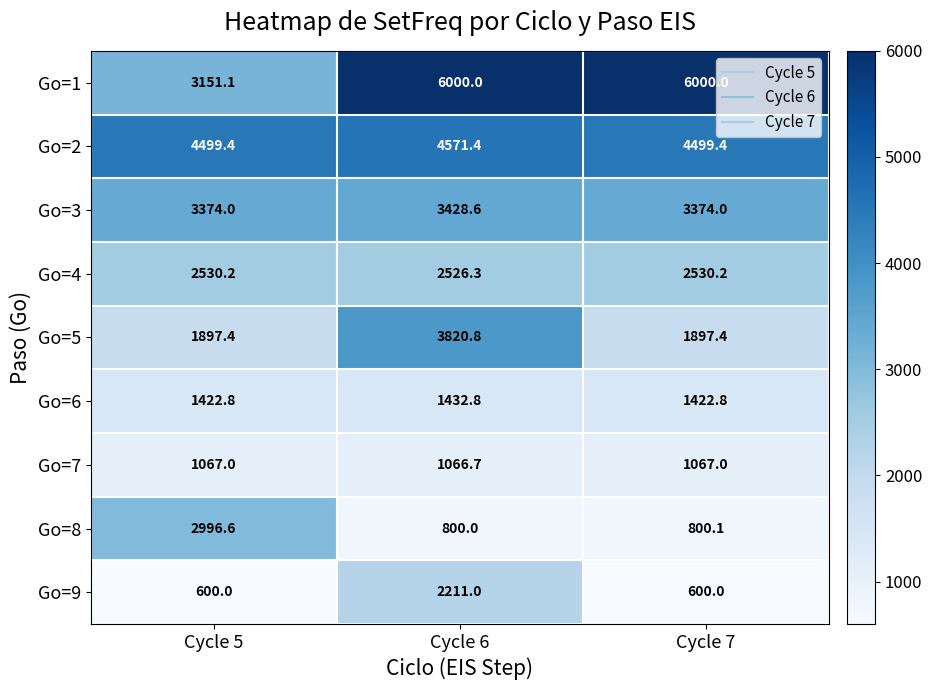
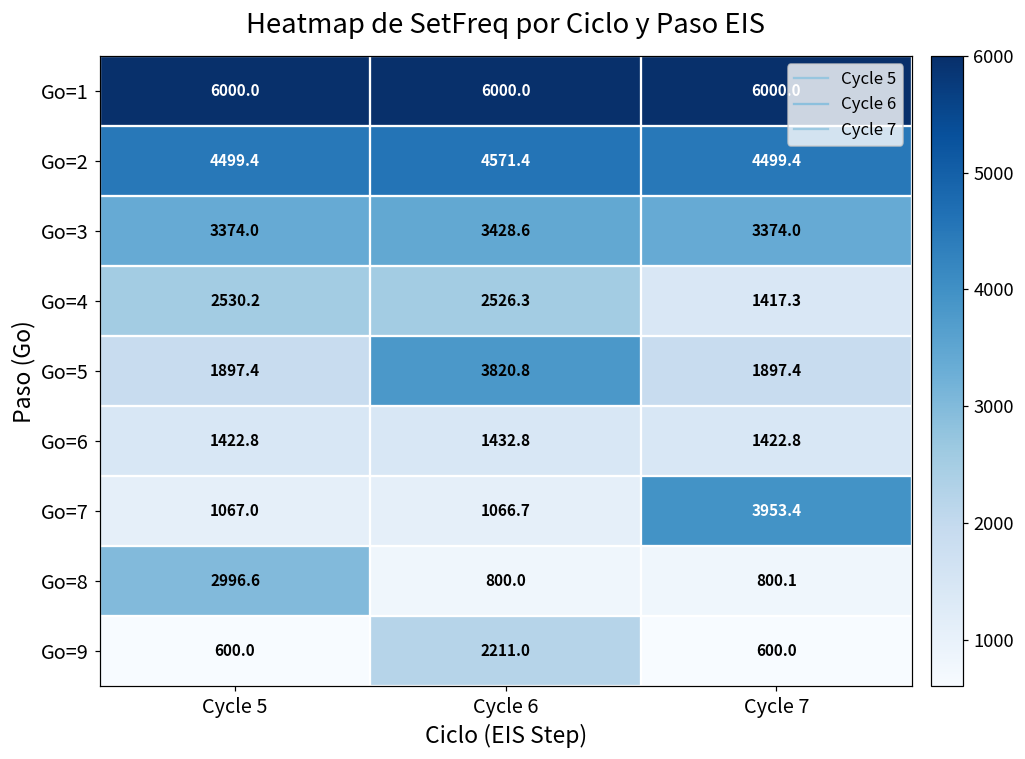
Go=1, Cycle 5: 3151.1 -> 6000.0
Go=4, Cycle 7: 2530.2 -> 1417.3
Go=7, Cycle 7: 1067.0 -> 3953.4
